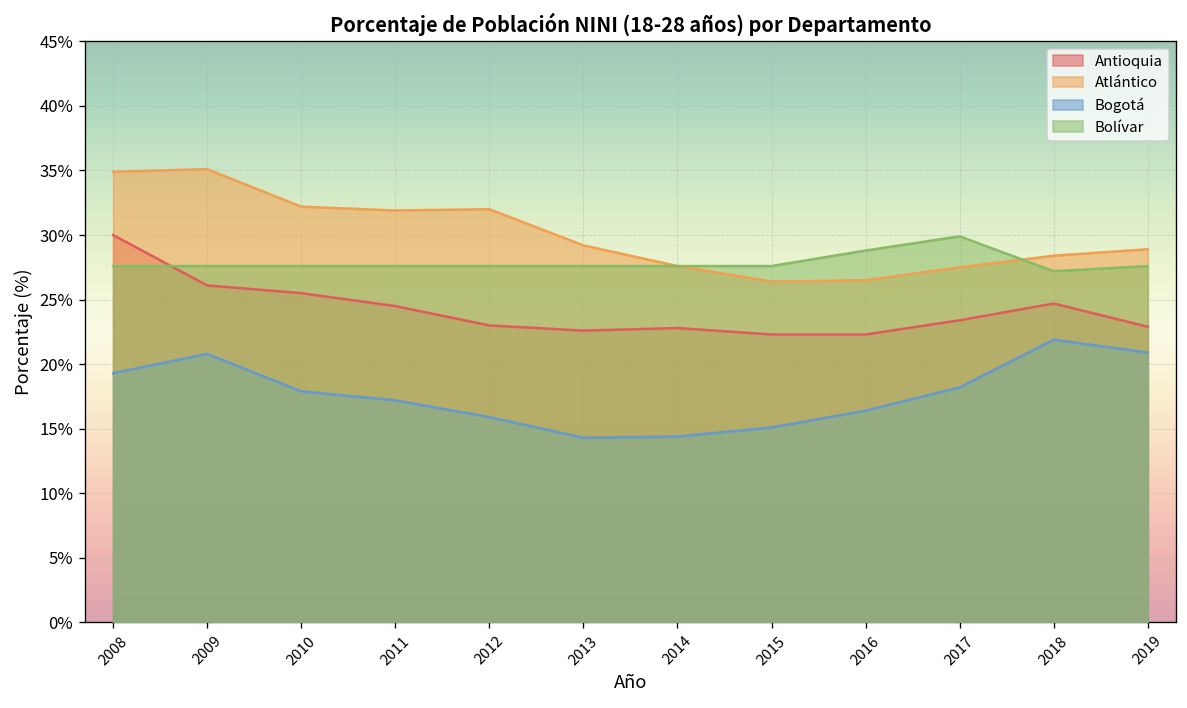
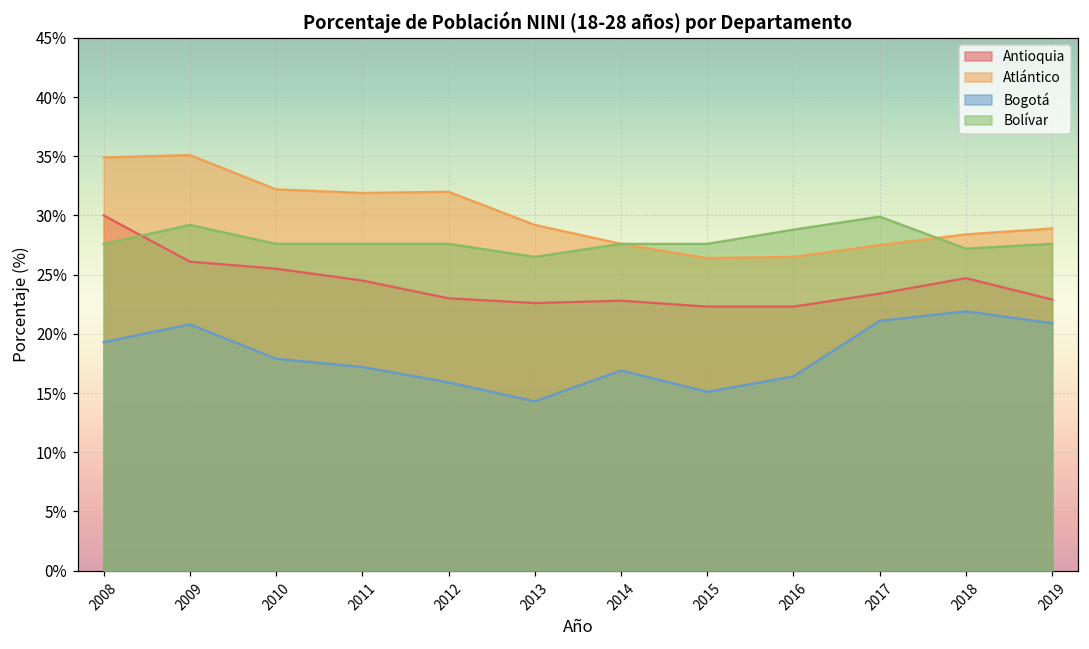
Bolívar, 2009: 27.6% -> 29.2%
Bolívar, 2013: 27.6% -> 26.5%
Bogotá, 2014: 14.4% -> 16.9%
Bogotá, 2017: 18.2% -> 21.1%
